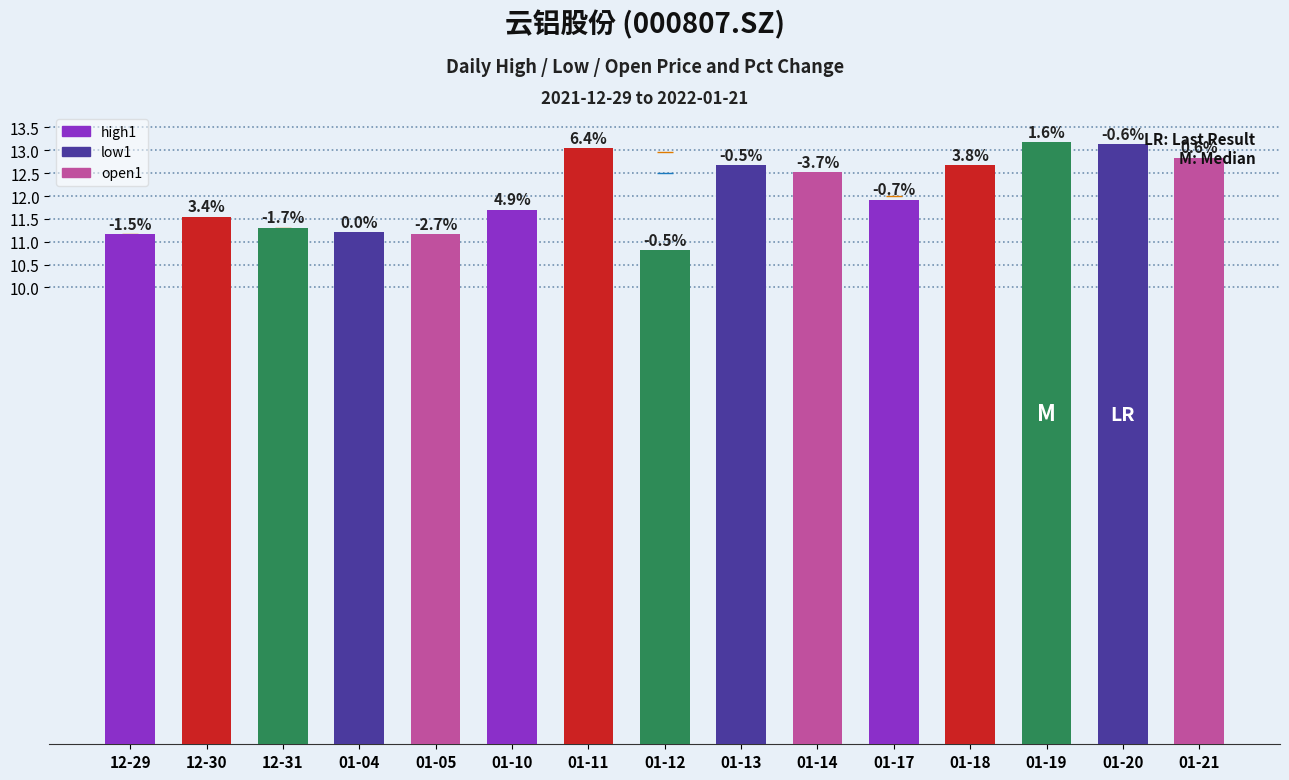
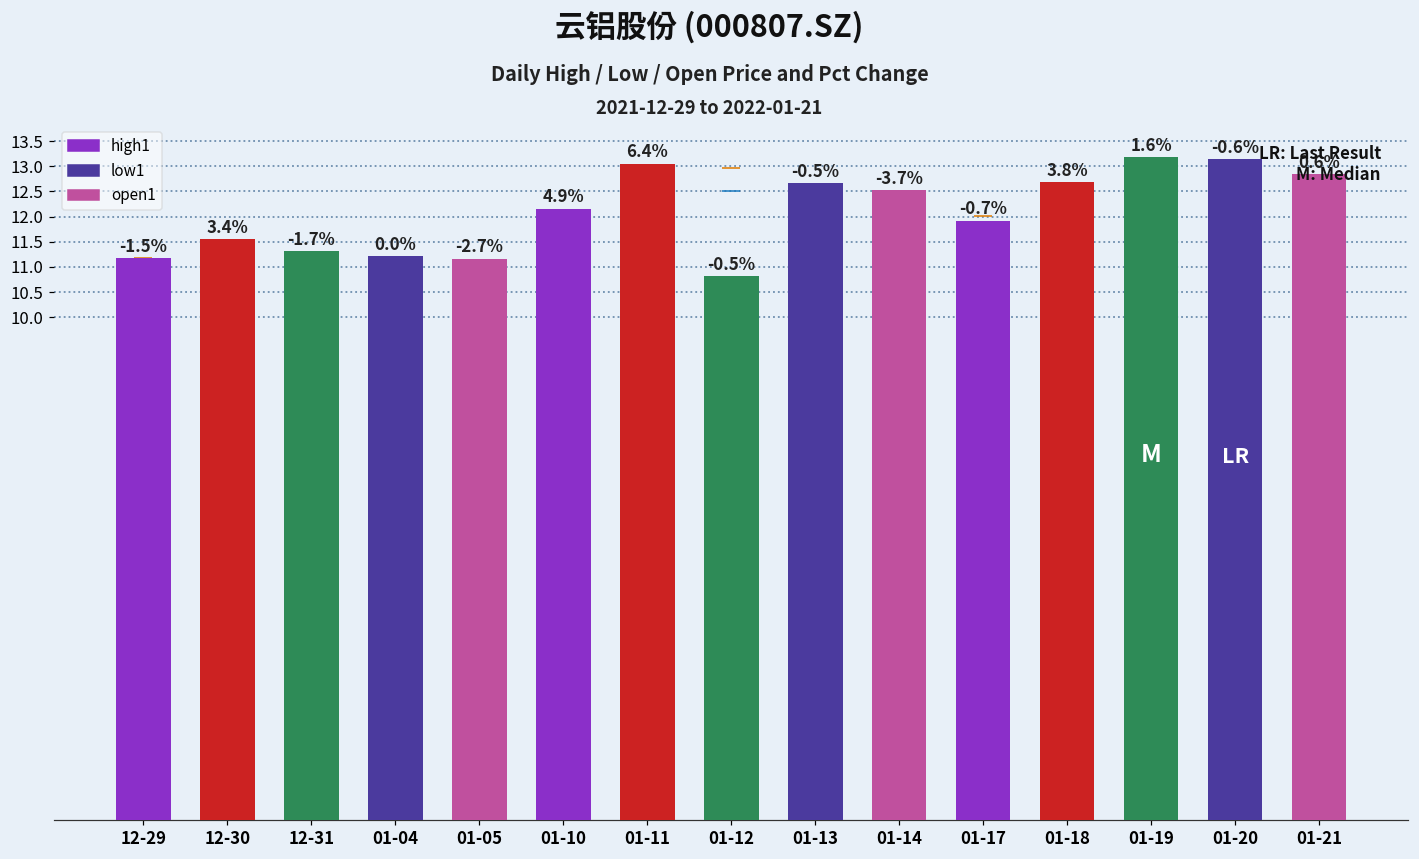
high1, 01-10: 11.7 -> 12.2
